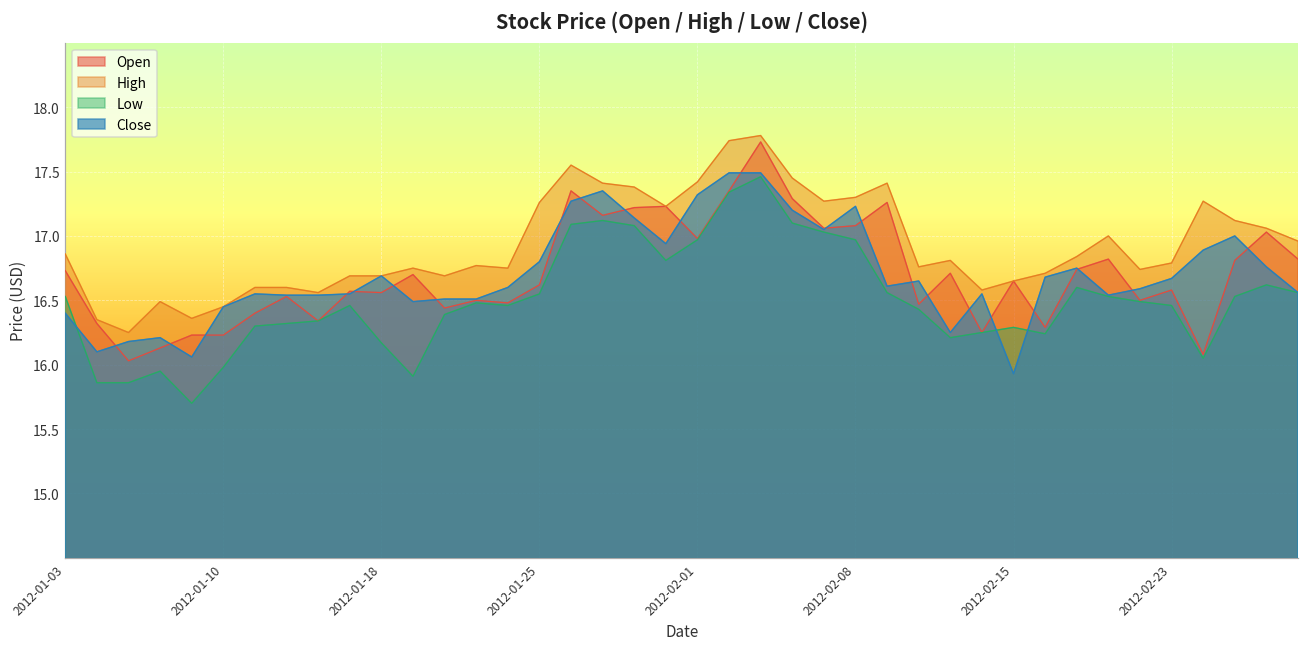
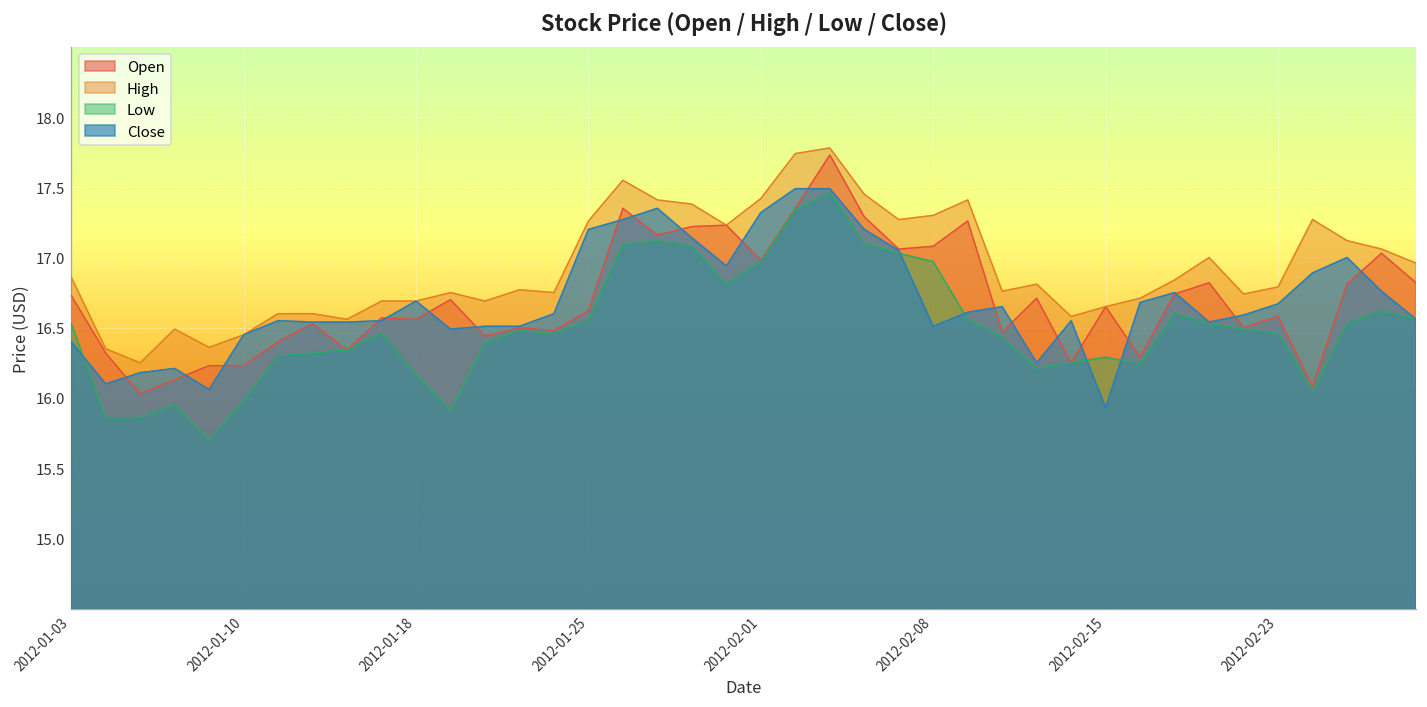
Close, 2012-01-25: 16.8 -> 17.2
Close, 2012-02-08: 17.23 -> 16.51
